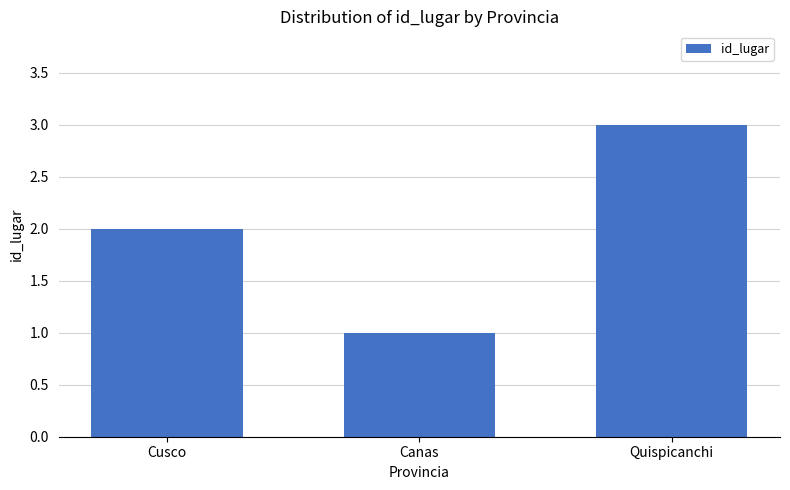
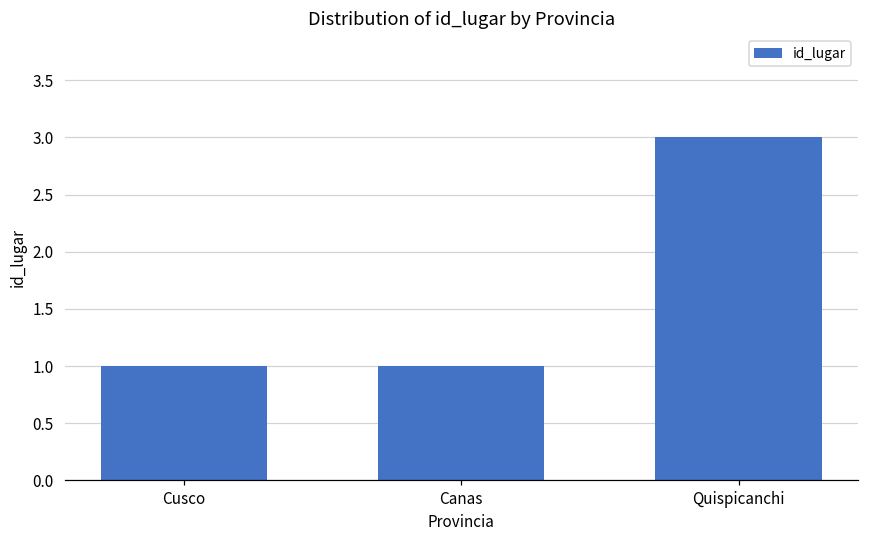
Cusco: 2 -> 1
